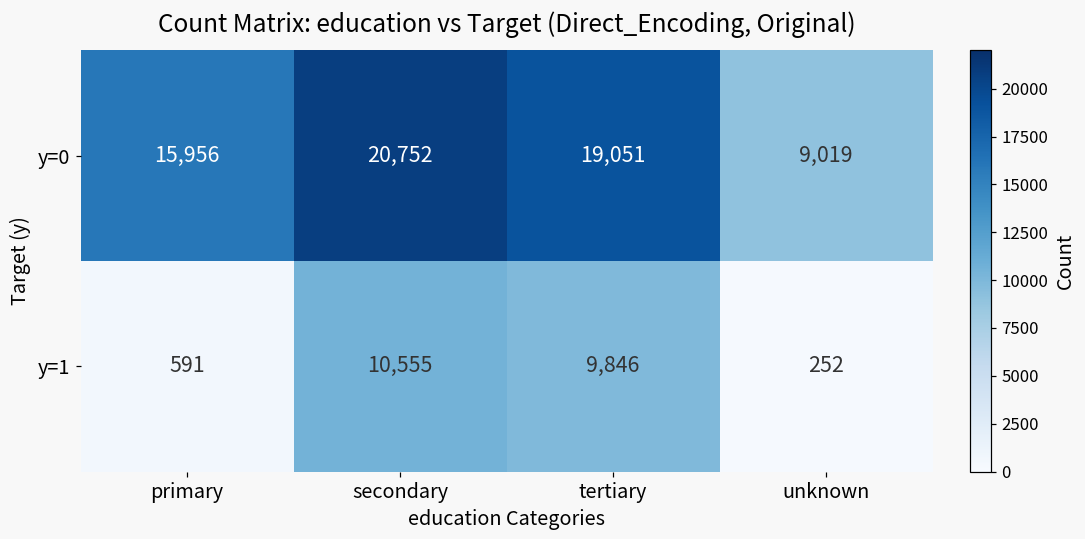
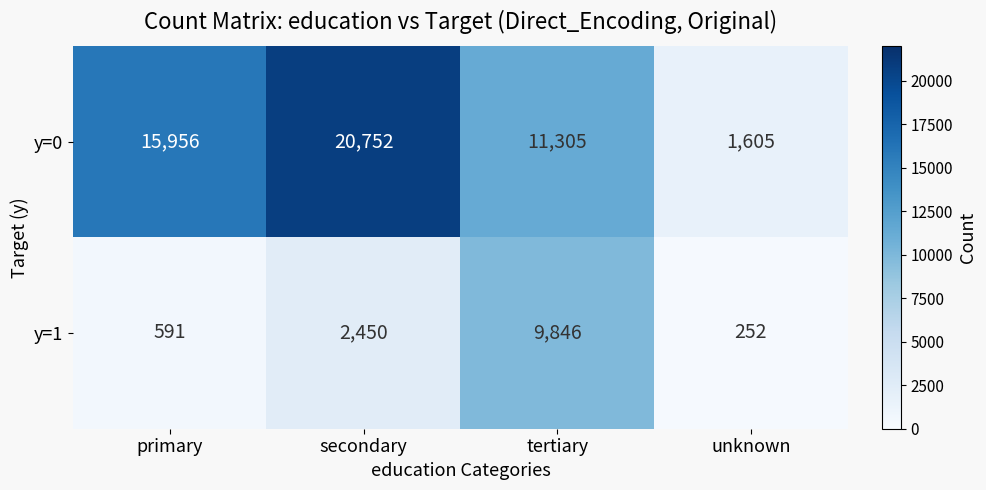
y=0, tertiary: 19,051 -> 11,305
y=0, unknown: 9,019 -> 1,605
y=1, secondary: 10,555 -> 2,450
